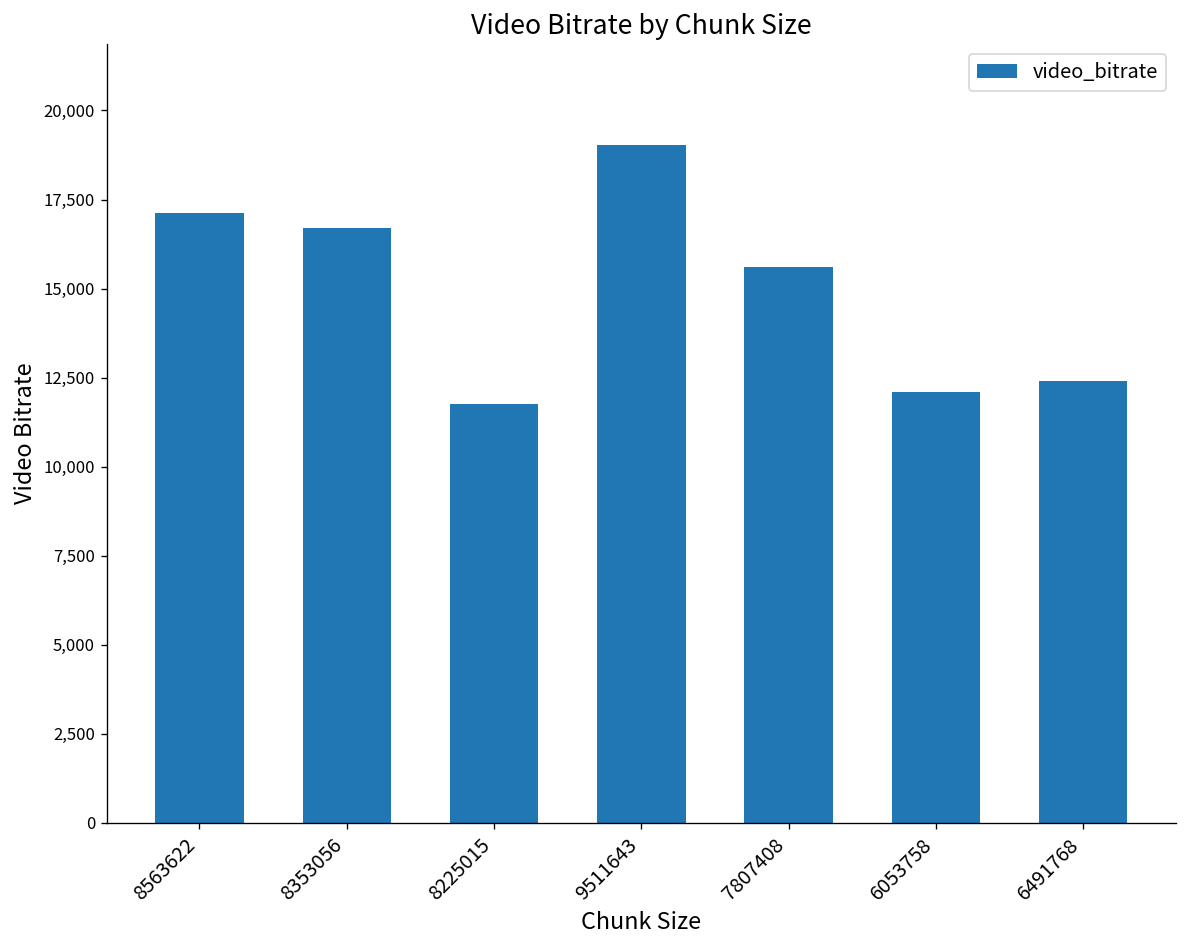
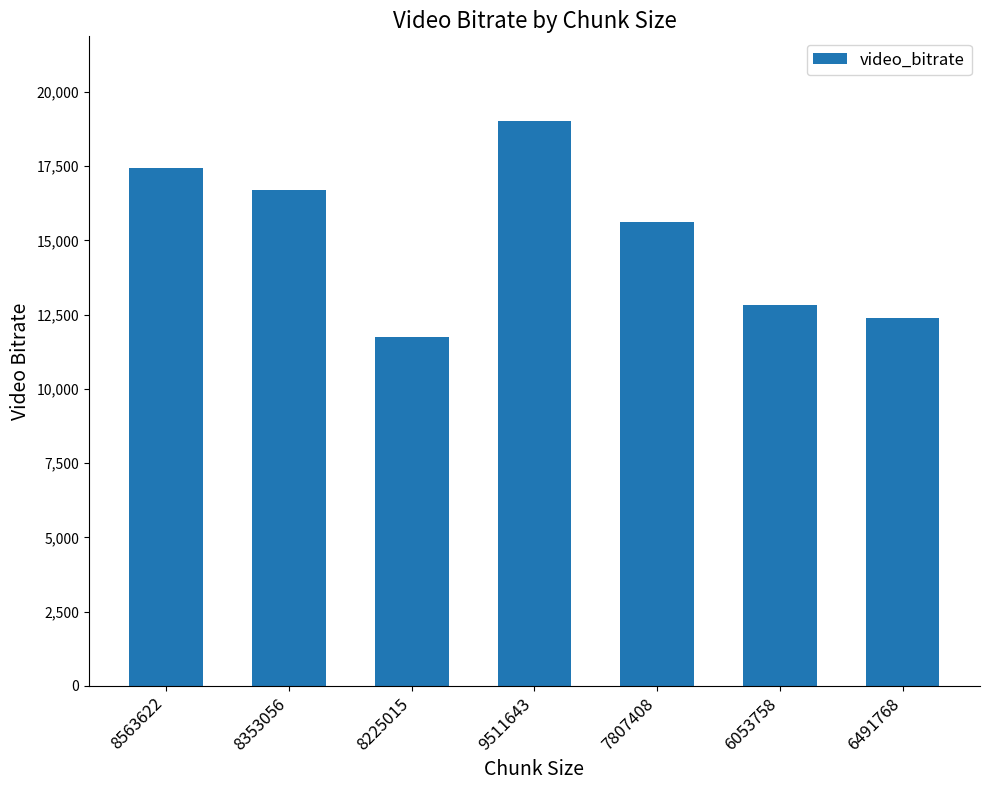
8563622: 17,100 -> 17,500
6053758: 12,100 -> 12,800
